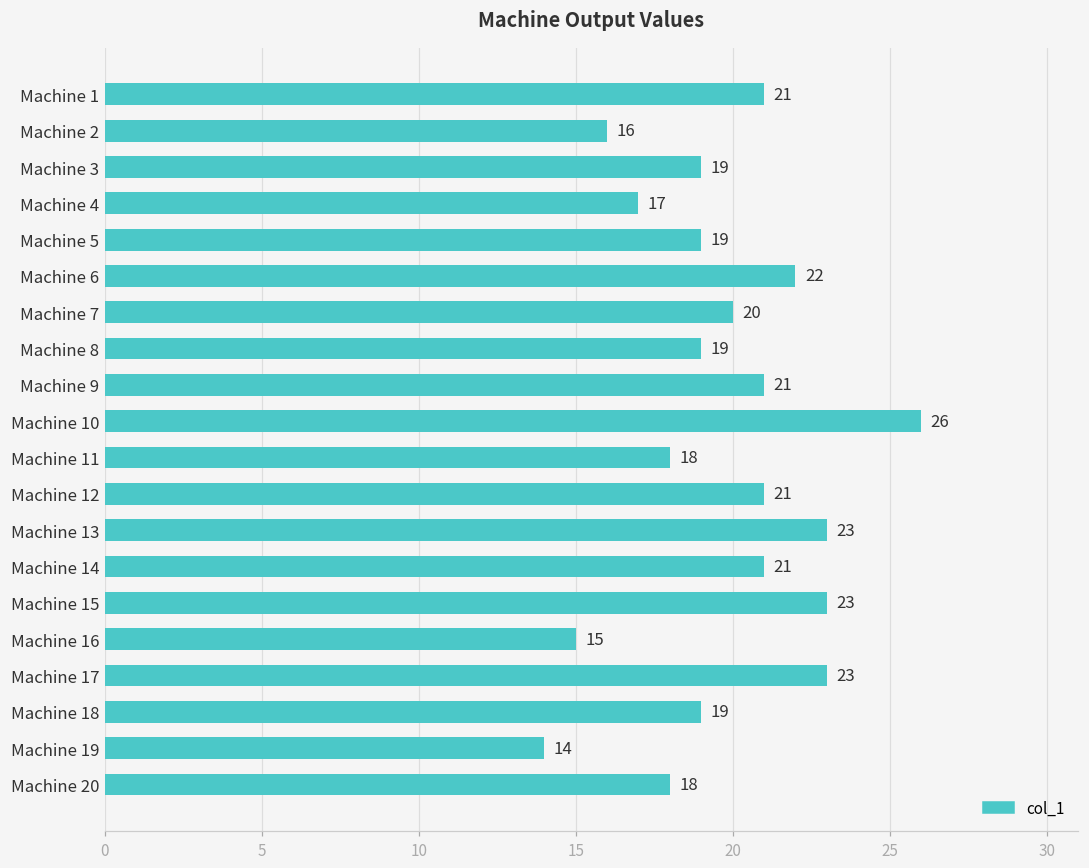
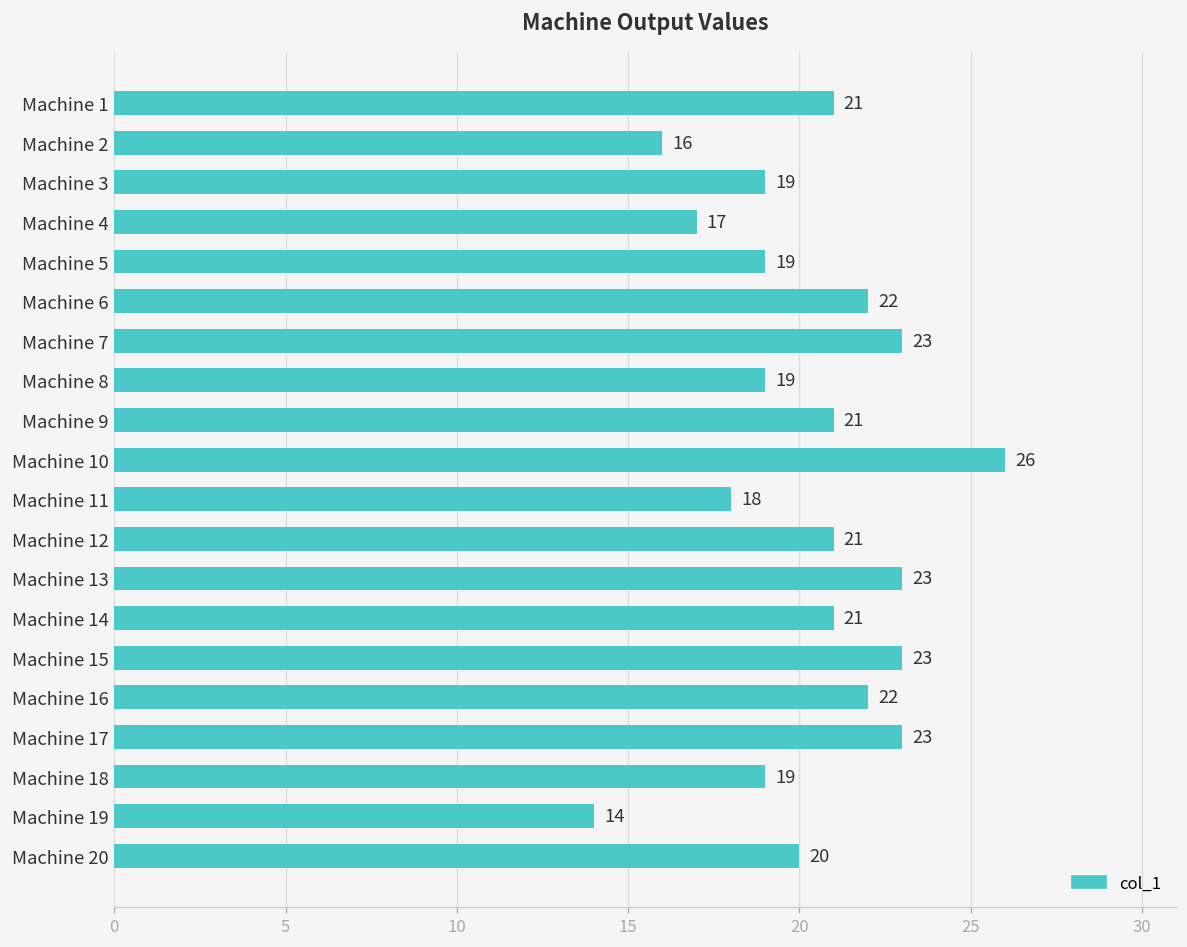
Machine 7: 20 -> 23
Machine 16: 15 -> 22
Machine 20: 18 -> 20
